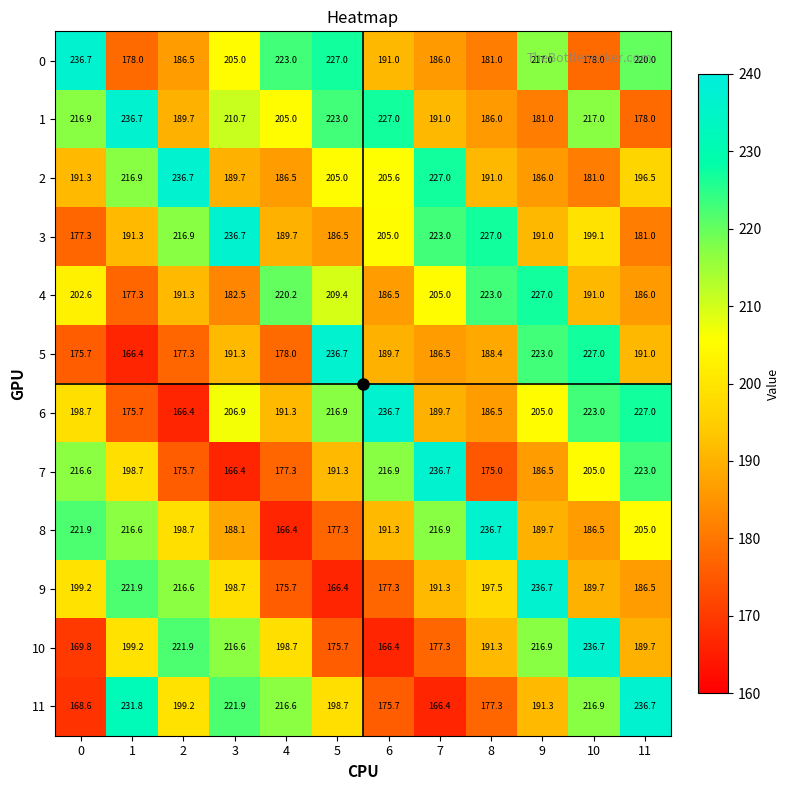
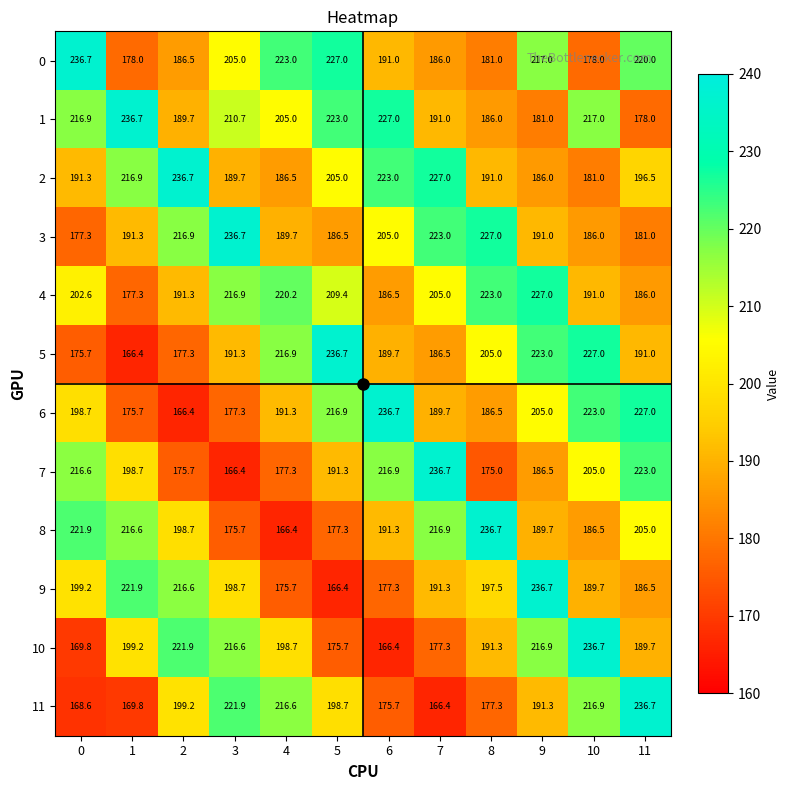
2, 6: 205.6 -> 223.0
3, 10: 199.1 -> 186.0
4, 3: 182.5 -> 216.9
5, 4: 178.0 -> 216.9
5, 8: 188.4 -> 205.0
6, 3: 206.9 -> 177.3
8, 3: 188.1 -> 175.7
11, 1: 231.8 -> 169.8
